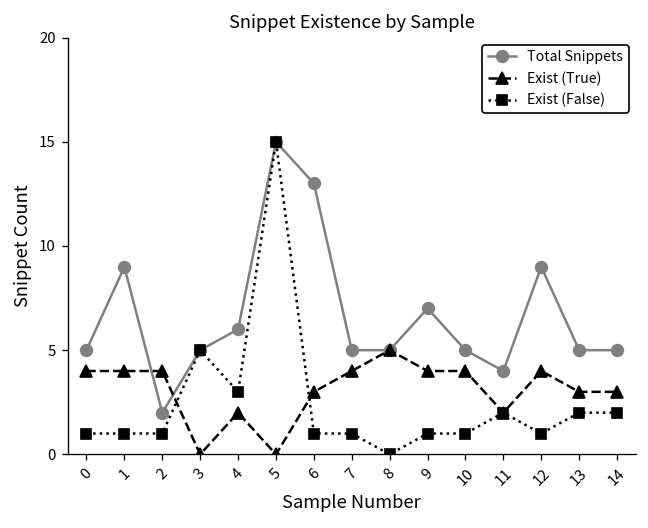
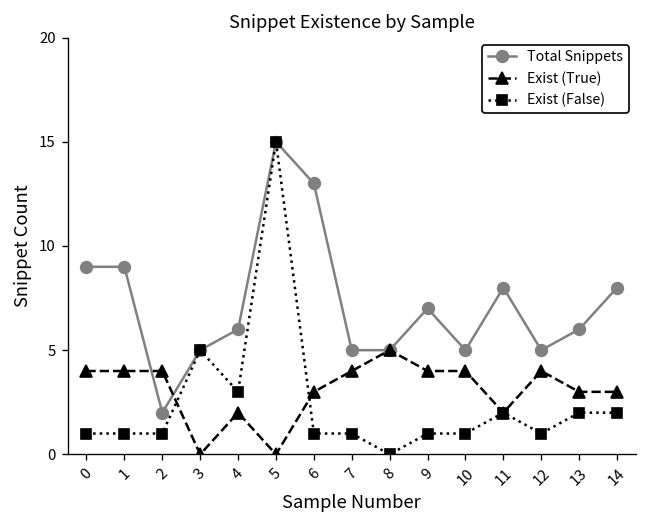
Total Snippets, 0: 5 -> 9
Total Snippets, 11: 4 -> 8
Total Snippets, 12: 9 -> 5
Total Snippets, 13: 5 -> 6
Total Snippets, 14: 5 -> 8
